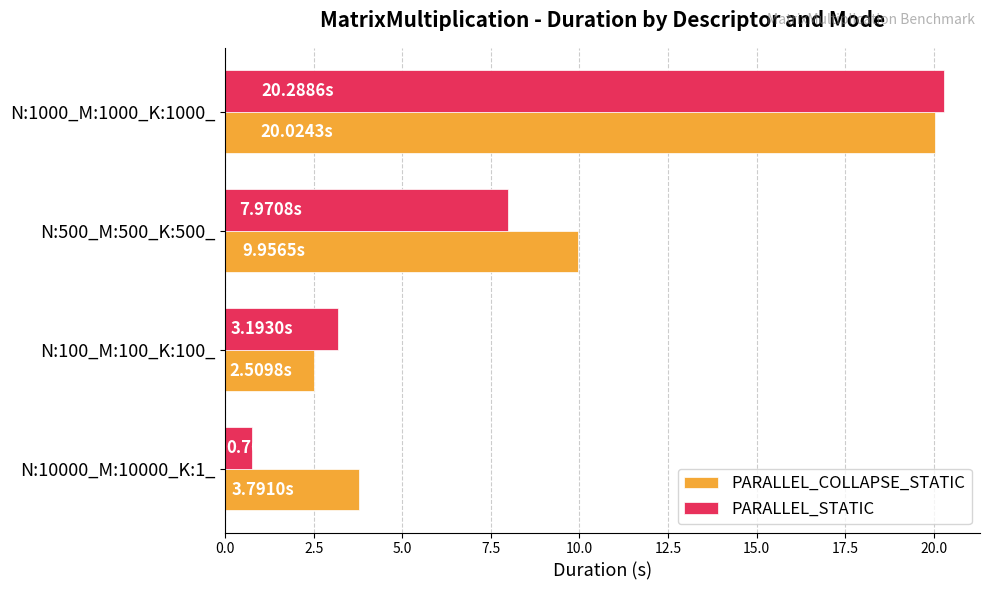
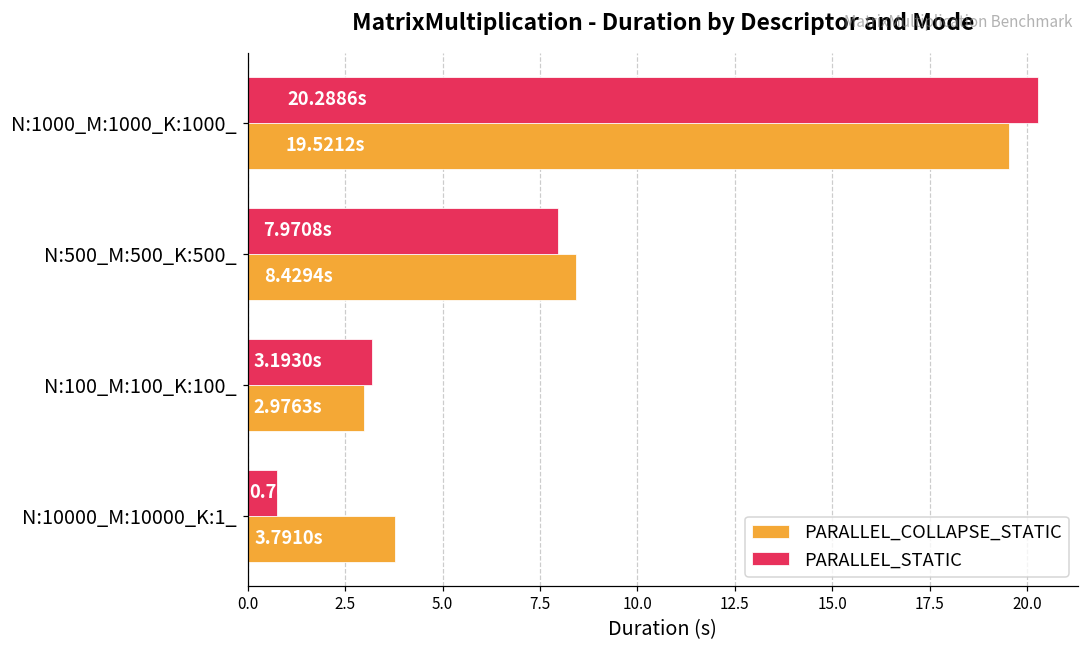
PARALLEL_COLLAPSE_STATIC, N:1000_M:1000_K:1000_: 20.0243s -> 19.5212s
PARALLEL_COLLAPSE_STATIC, N:500_M:500_K:500_: 9.9565s -> 8.4294s
PARALLEL_COLLAPSE_STATIC, N:100_M:100_K:100_: 2.5098s -> 2.9763s
